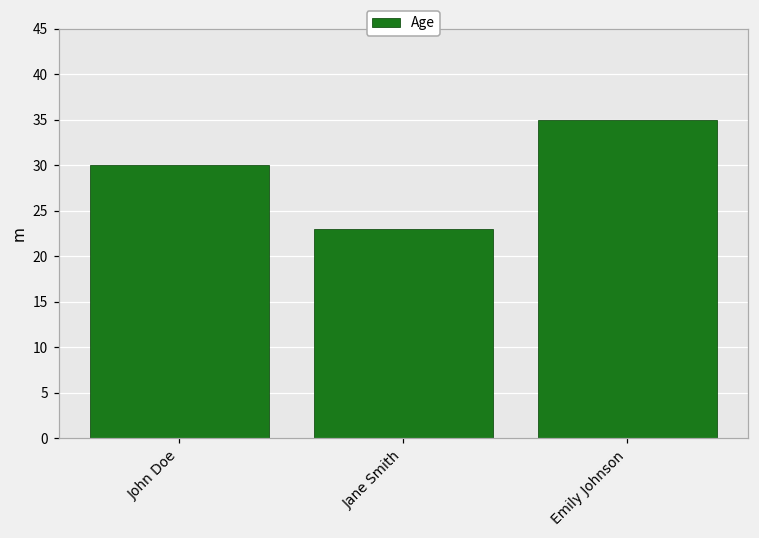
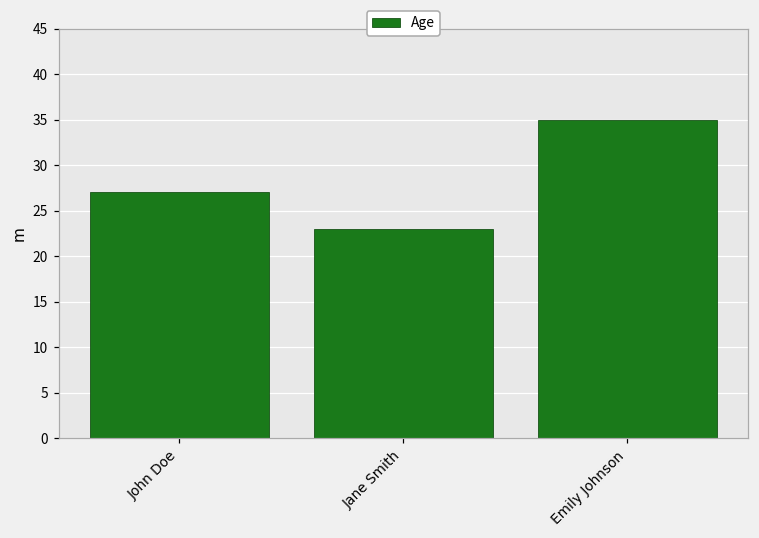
John Doe: 30 -> 27
